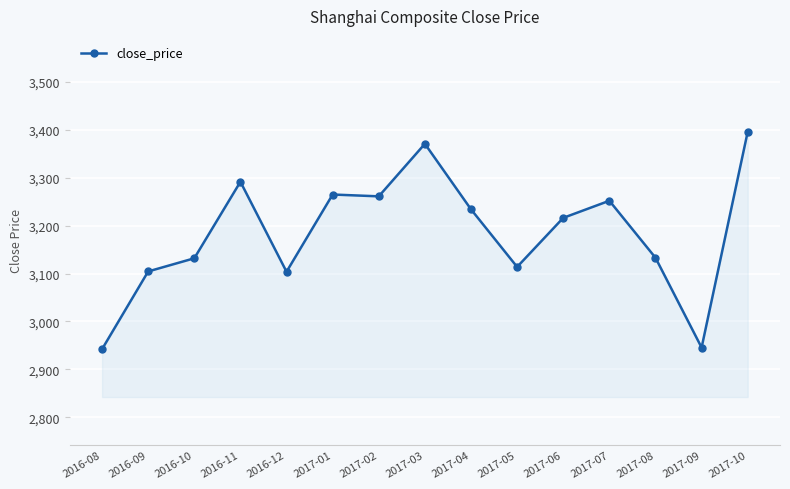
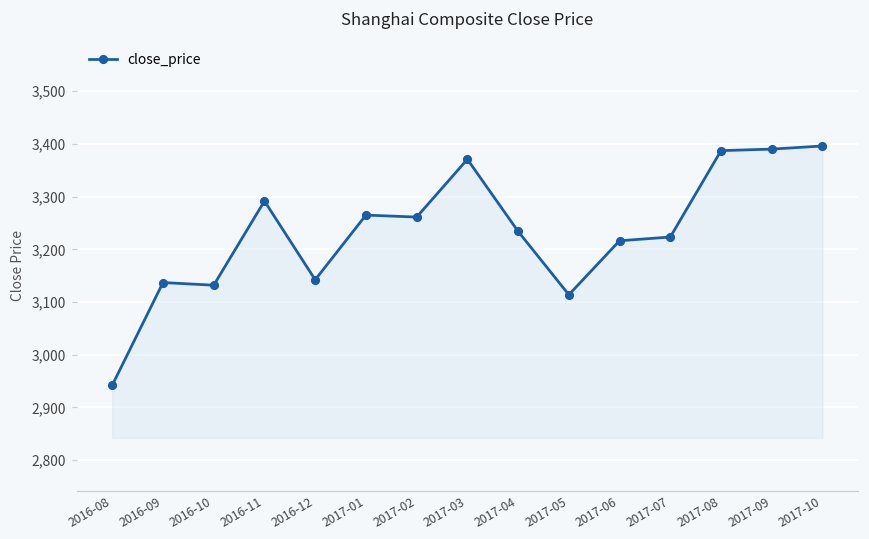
2016-09: 3,100 -> 3,140
2016-12: 3,100 -> 3,140
2017-07: 3,250 -> 3,220
2017-08: 3,130 -> 3,390
2017-09: 2,950 -> 3,390
